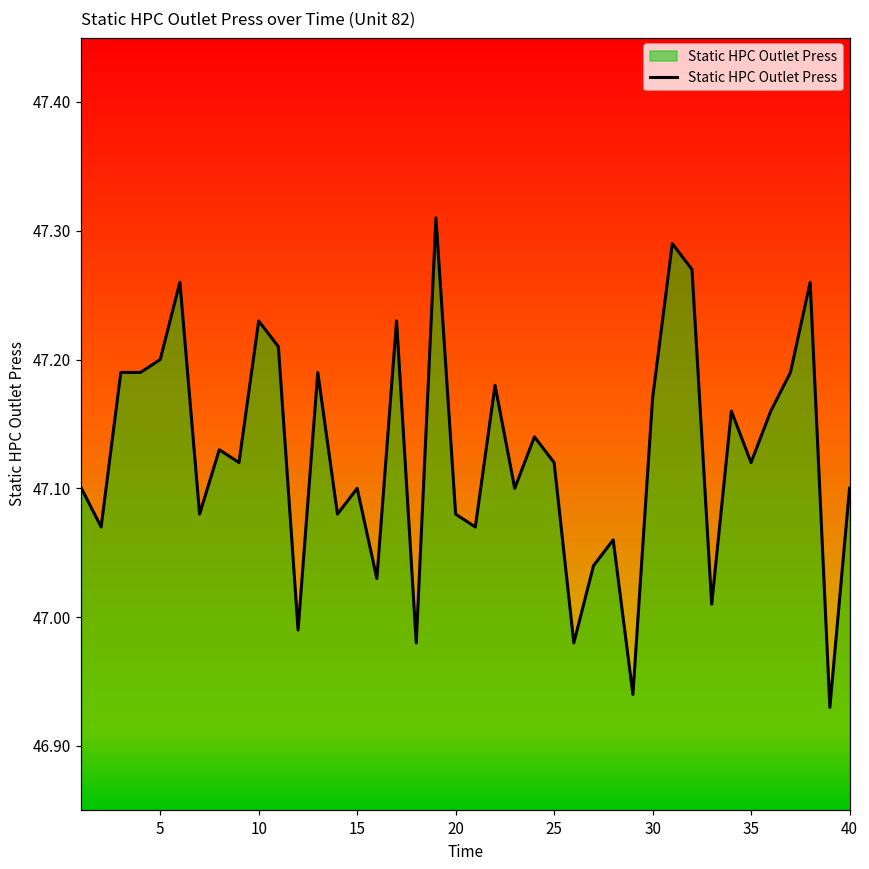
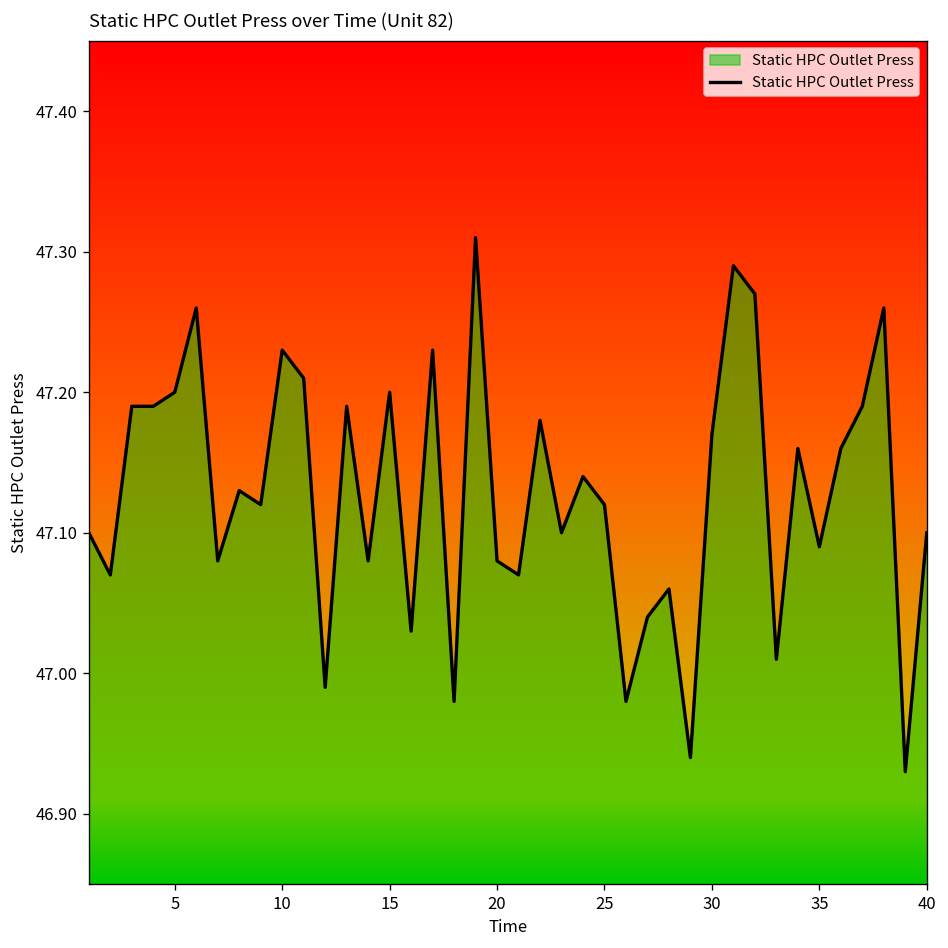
15: 47.1 -> 47.2
35: 47.12 -> 47.09
